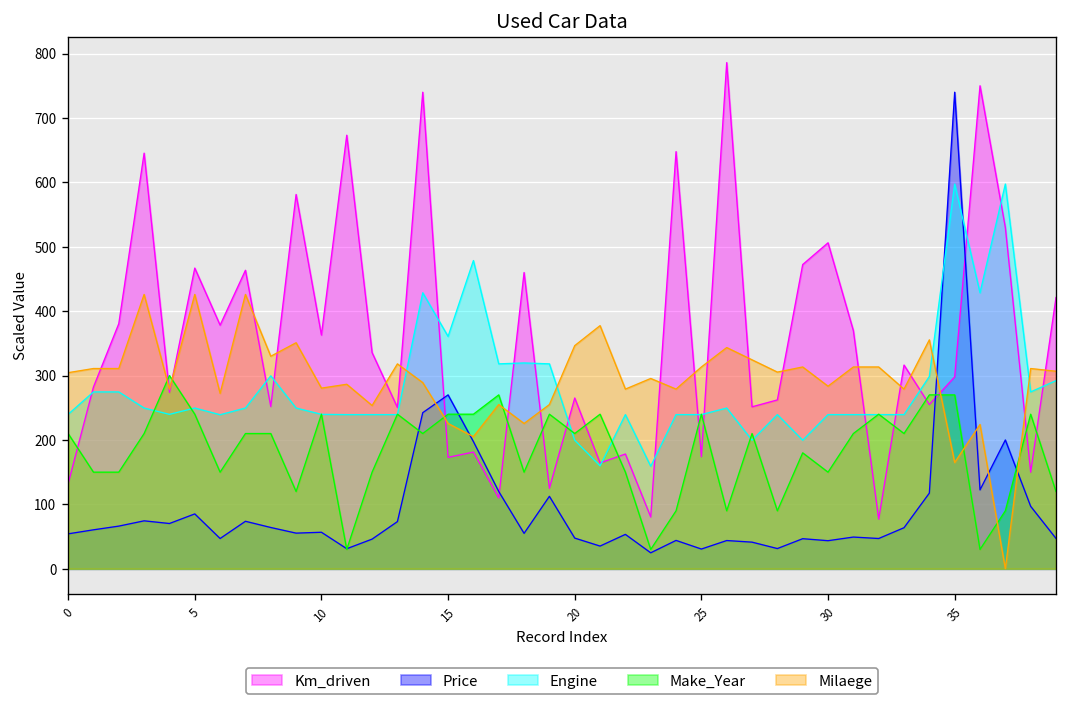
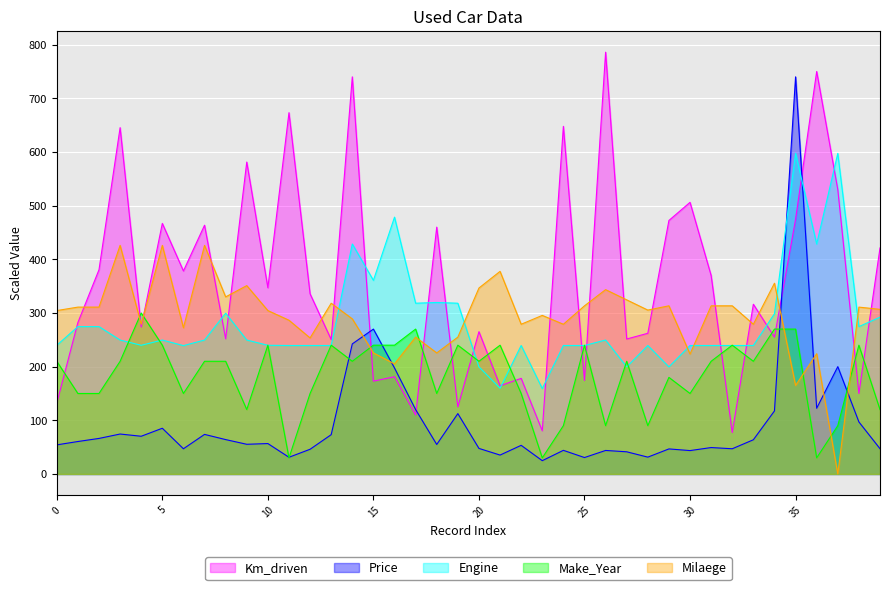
Km_driven, 10: 360 -> 350
Milaege, 10: 280 -> 300
Milaege, 30: 280 -> 220
Km_driven, 35: 300 -> 470
